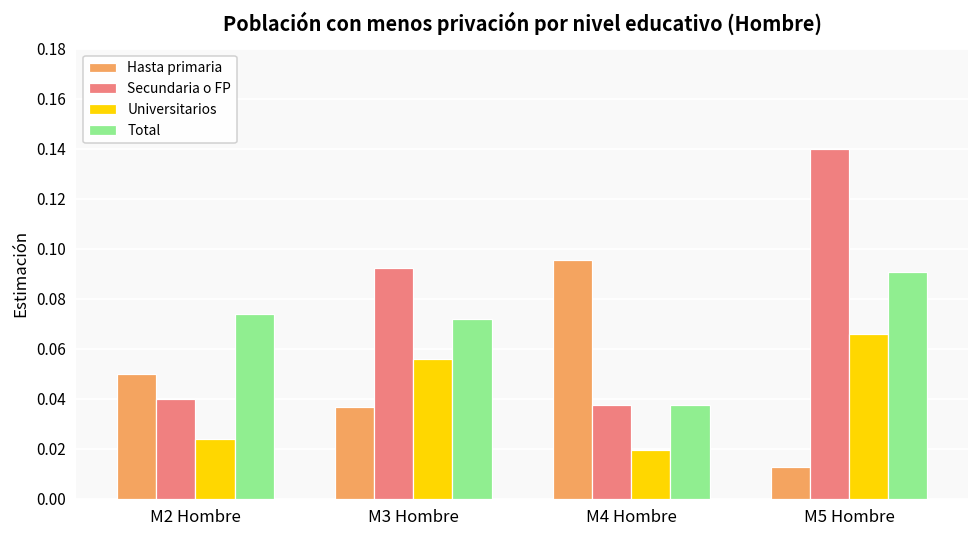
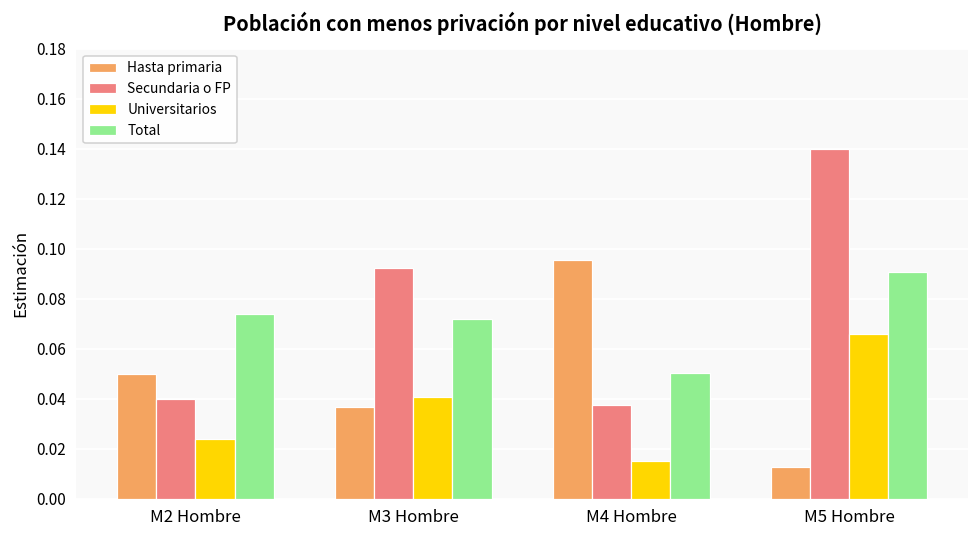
Universitarios, M3 Hombre: 0.056 -> 0.041
Universitarios, M4 Hombre: 0.020 -> 0.015
Total, M4 Hombre: 0.037 -> 0.050
